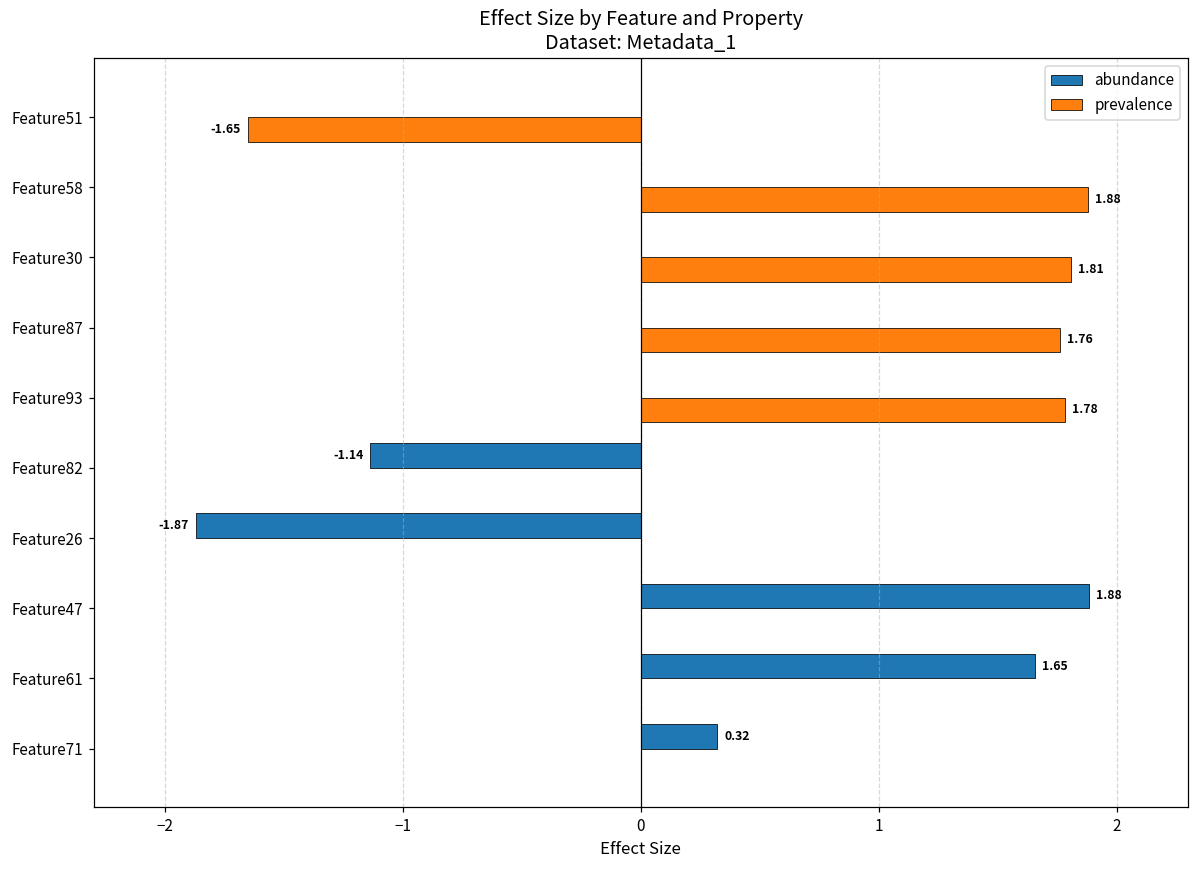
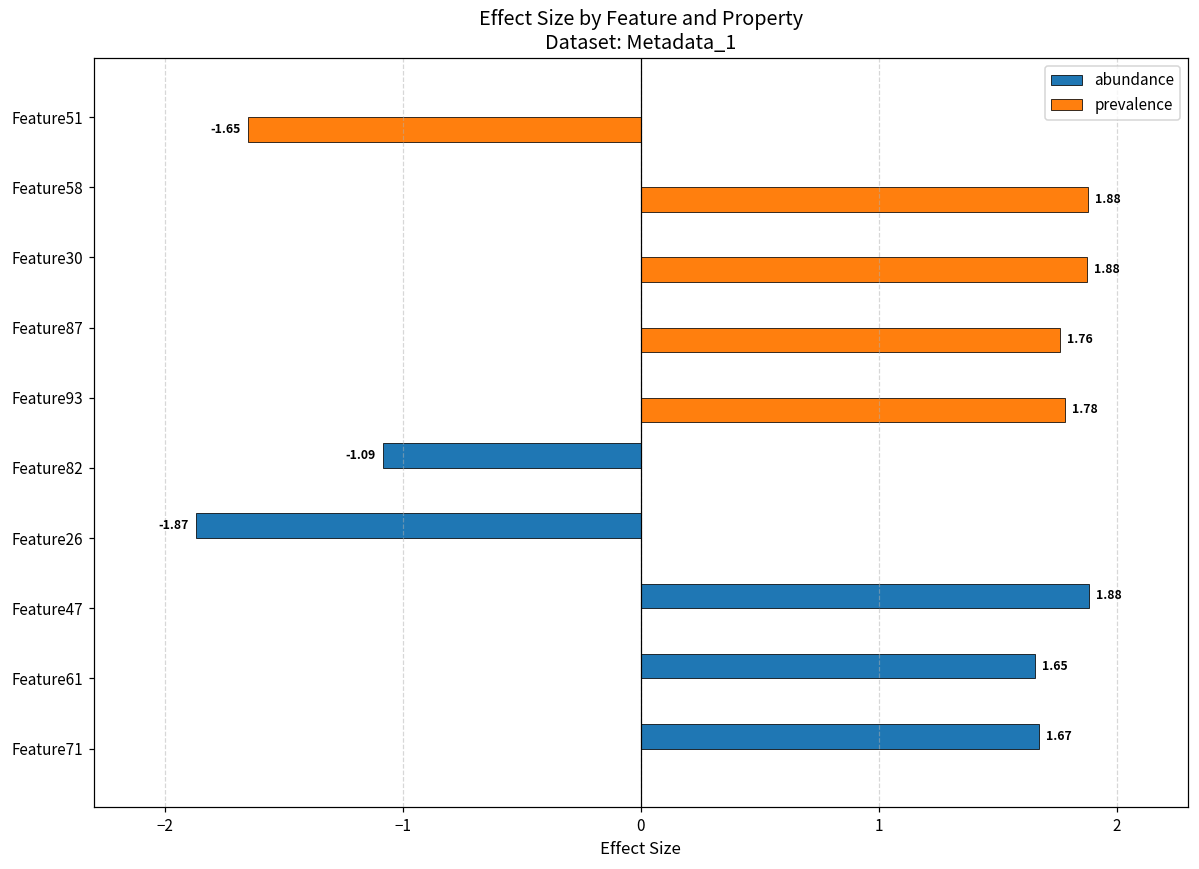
prevalence, Feature30: 1.81 -> 1.88
abundance, Feature82: -1.14 -> -1.09
abundance, Feature71: 0.32 -> 1.67
